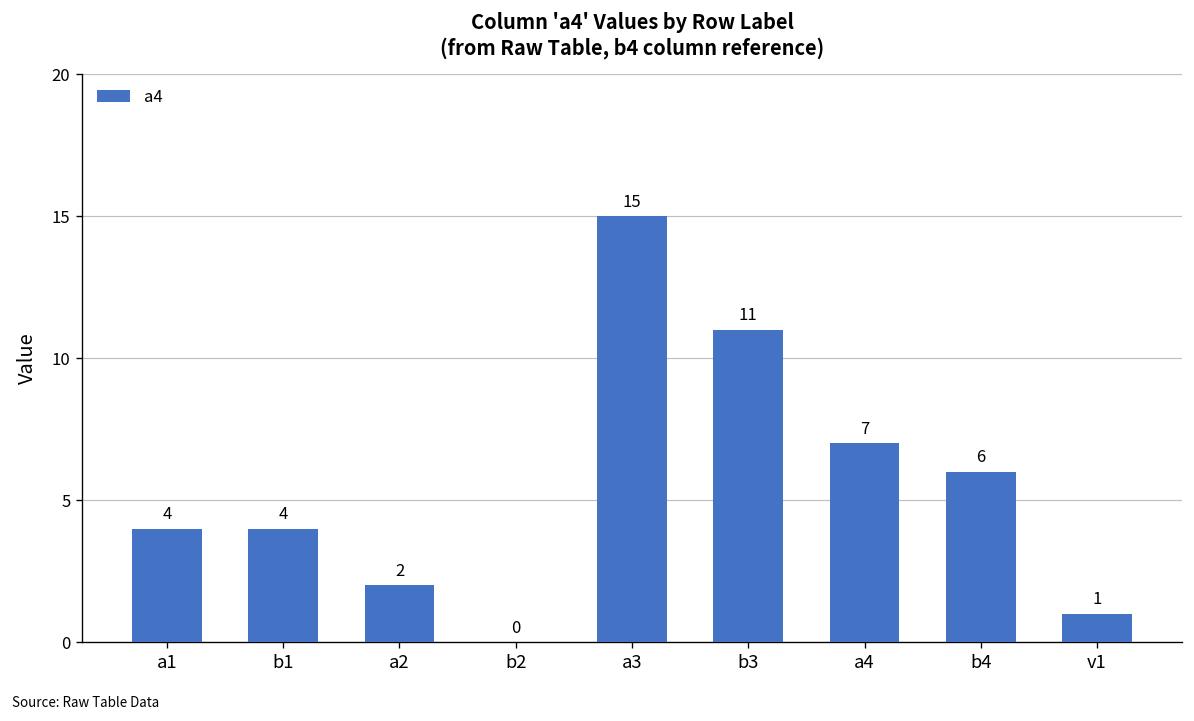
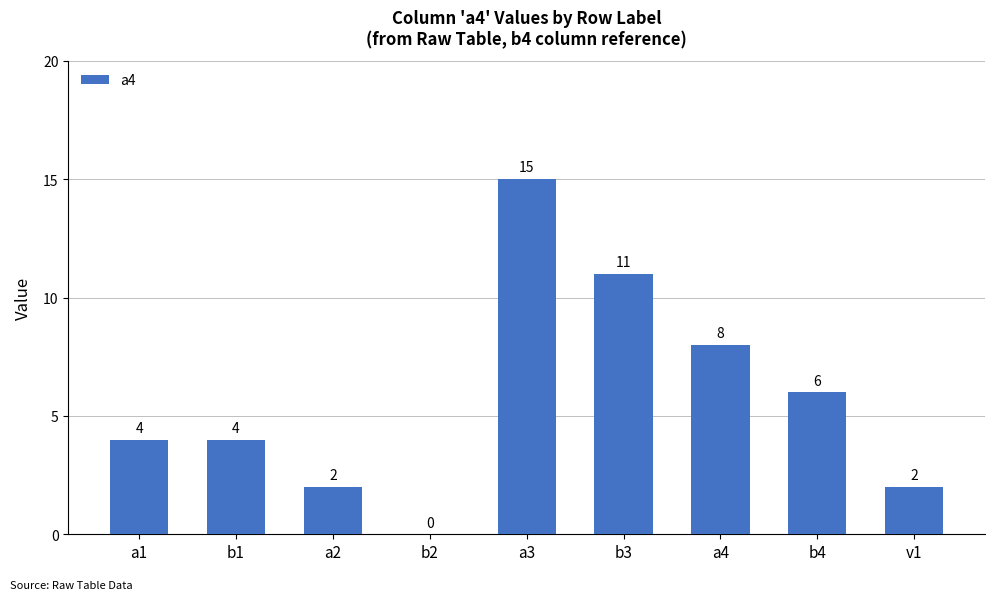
a4: 7 -> 8
v1: 1 -> 2
